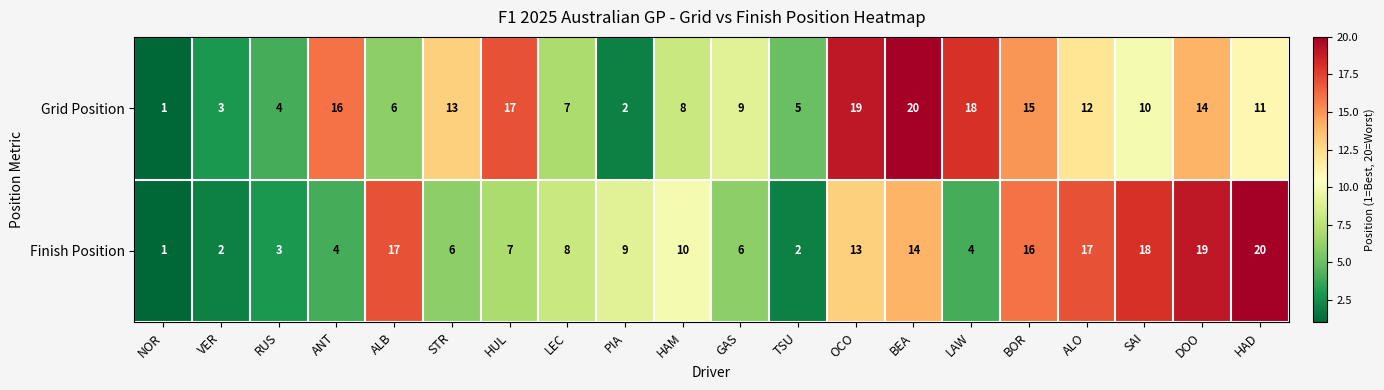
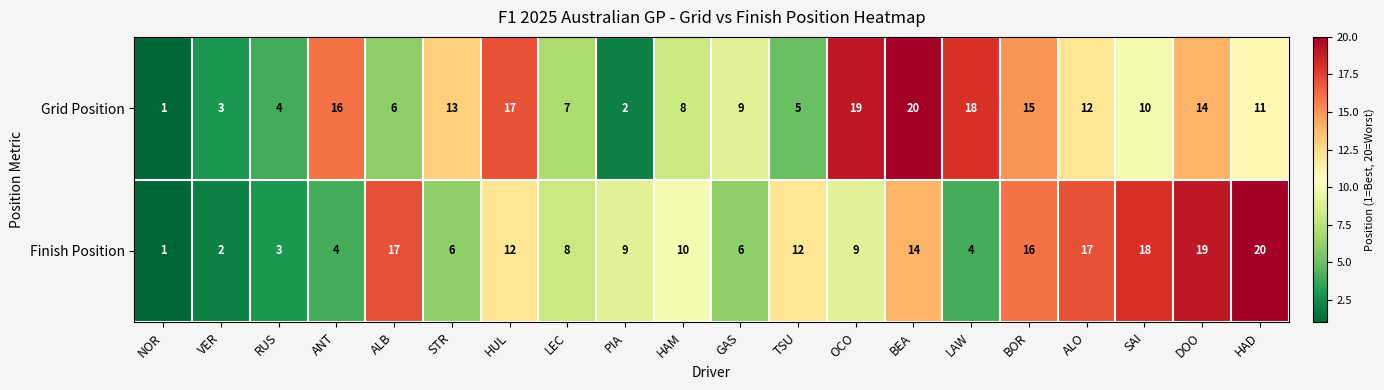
Finish Position, HUL: 7 -> 12
Finish Position, TSU: 2 -> 12
Finish Position, OCO: 13 -> 9
